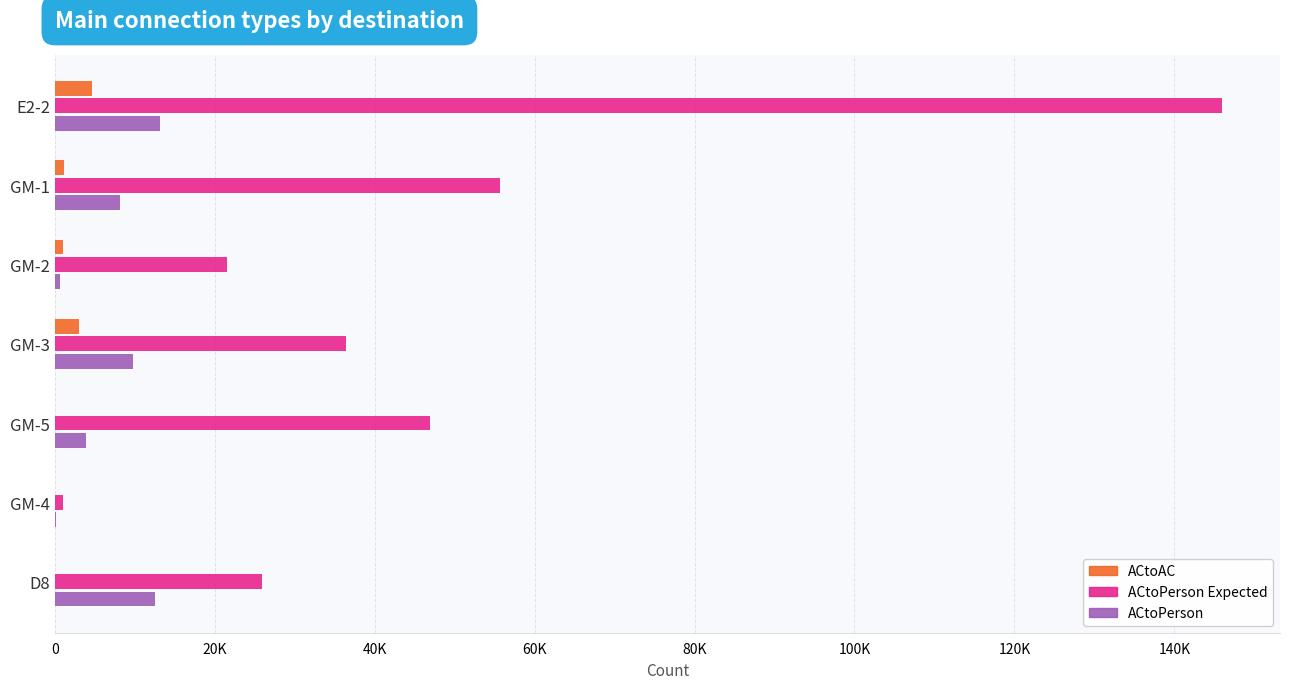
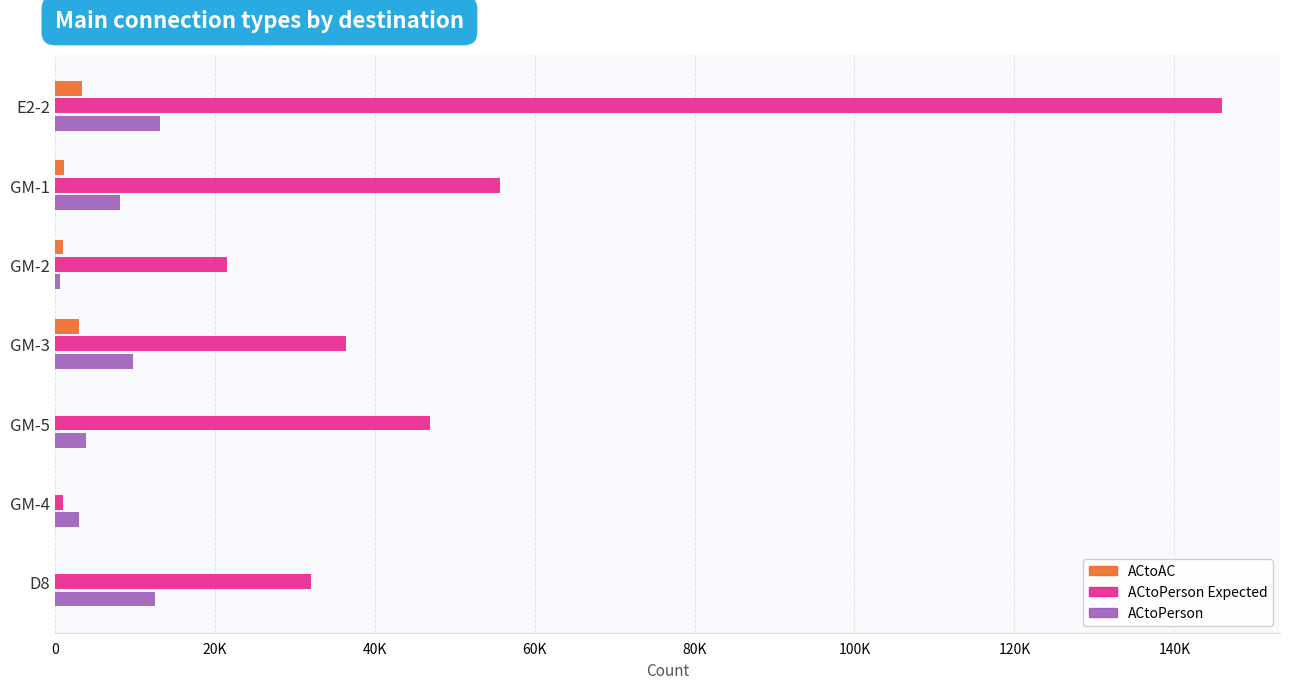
ACtoAC, E2-2: 5000 -> 3000
ACtoPerson, GM-4: 0 -> 3000
ACtoPerson Expected, D8: 26000 -> 32000
